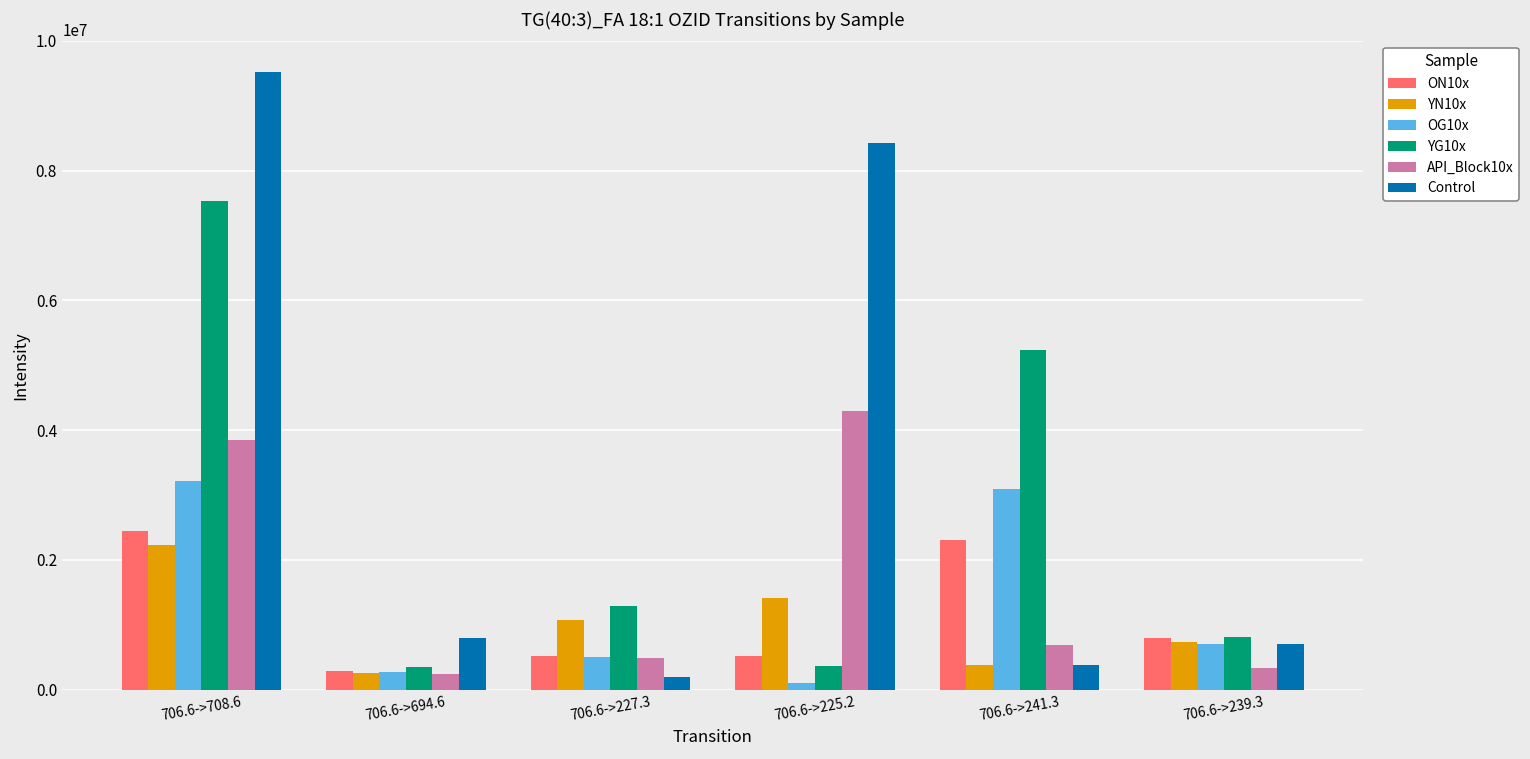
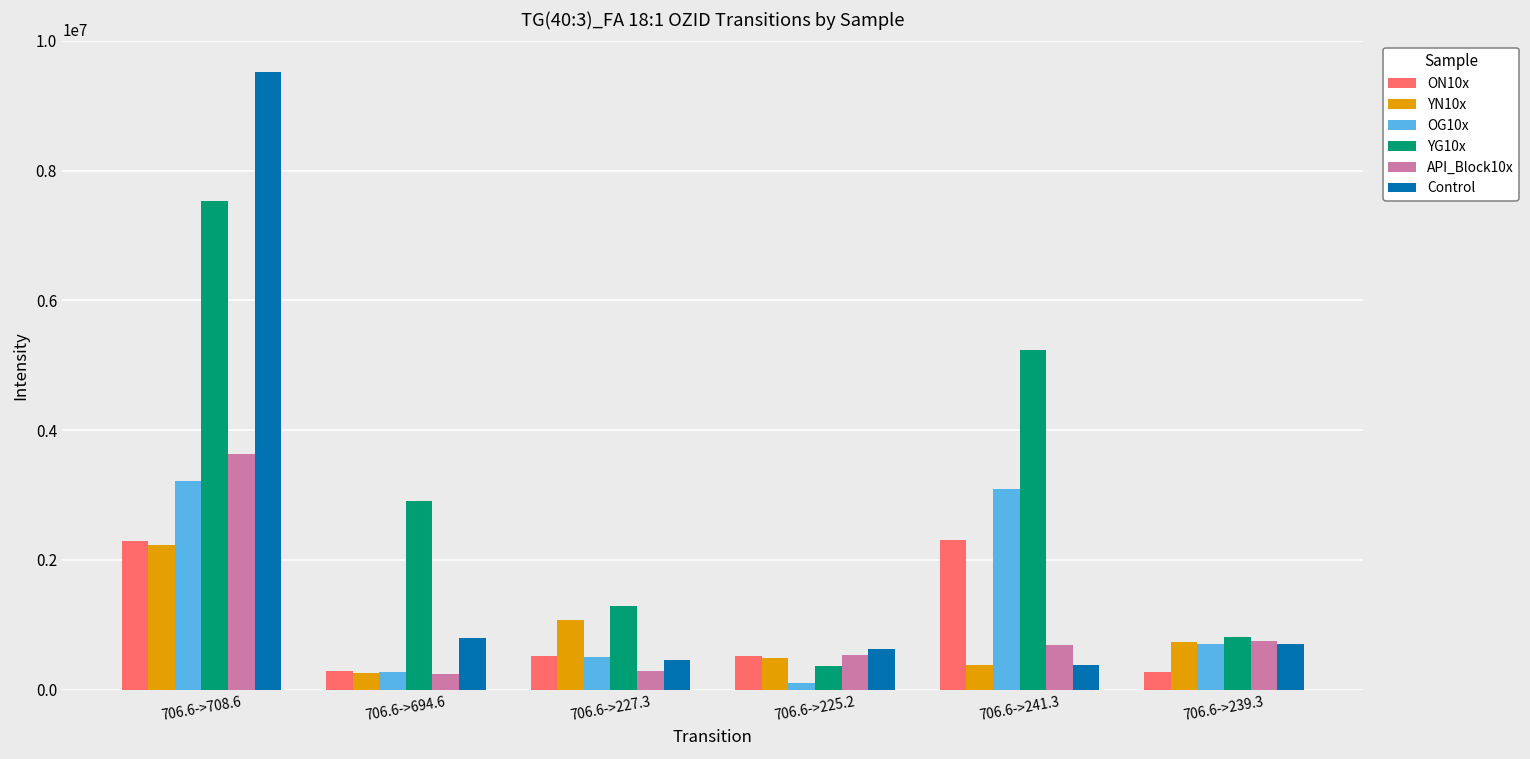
ON10x, 706.6->708.6: 2400000 -> 2300000
API_Block10x, 706.6->708.6: 3800000 -> 3600000
YG10x, 706.6->694.6: 300000 -> 2900000
API_Block10x, 706.6->227.3: 500000 -> 300000
Control, 706.6->227.3: 200000 -> 500000
YN10x, 706.6->225.2: 1400000 -> 500000
API_Block10x, 706.6->225.2: 4300000 -> 500000
Control, 706.6->225.2: 8400000 -> 600000
ON10x, 706.6->239.3: 800000 -> 300000
API_Block10x, 706.6->239.3: 300000 -> 800000
